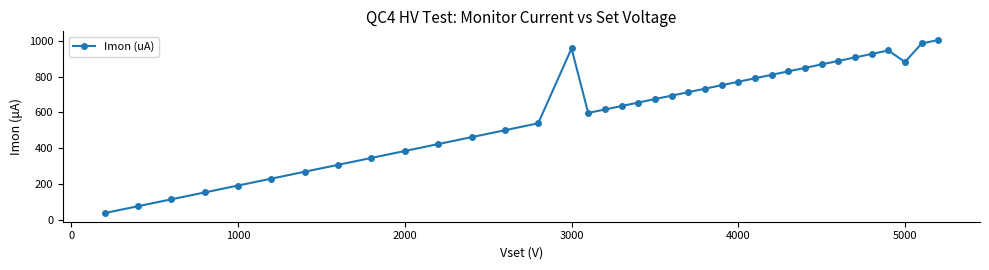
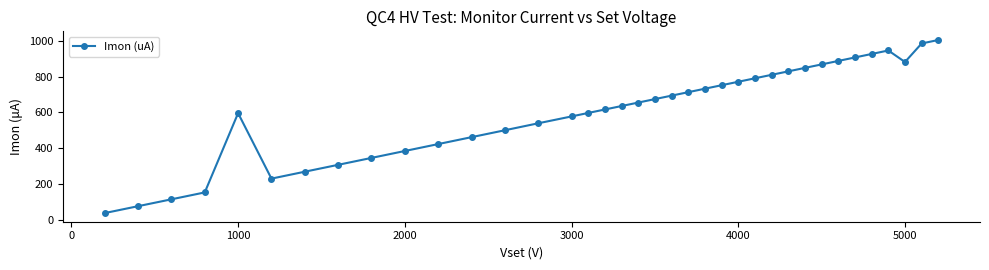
1000: 190 -> 600
3000: 960 -> 580
